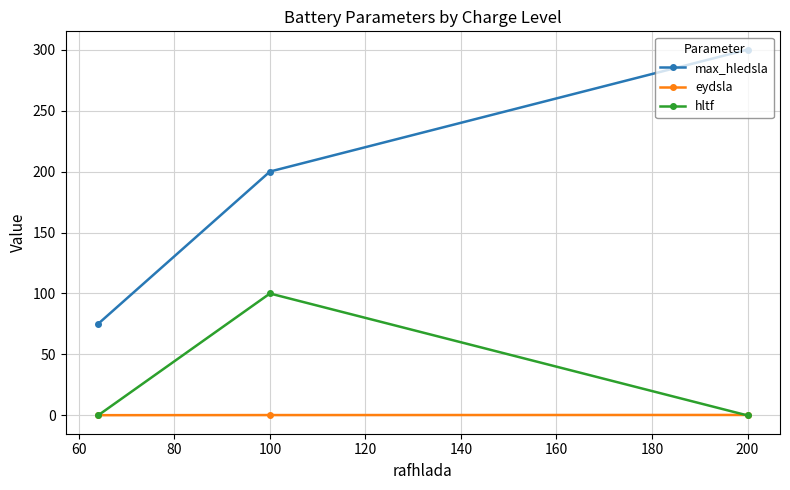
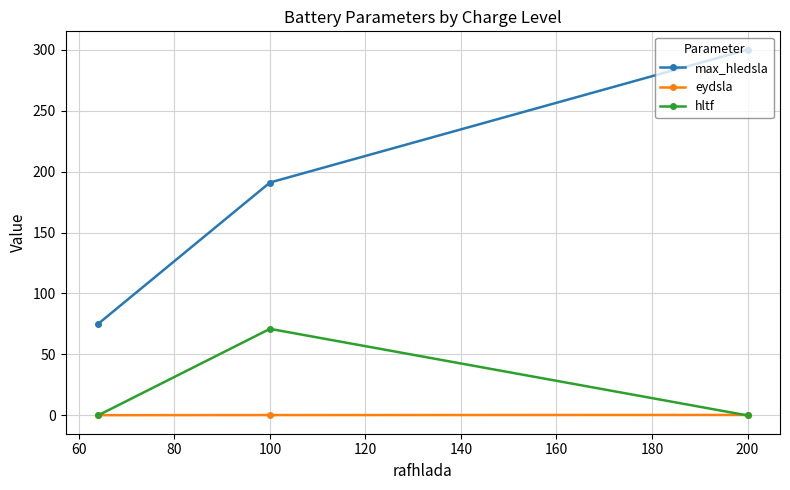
max_hledsla, 100: 200 -> 191
hltf, 100: 100 -> 71
